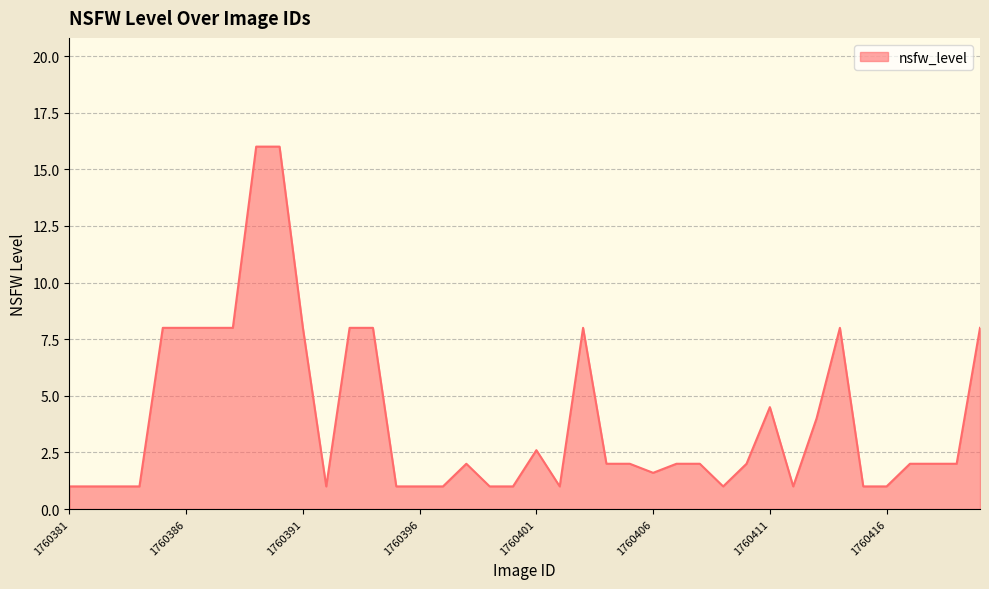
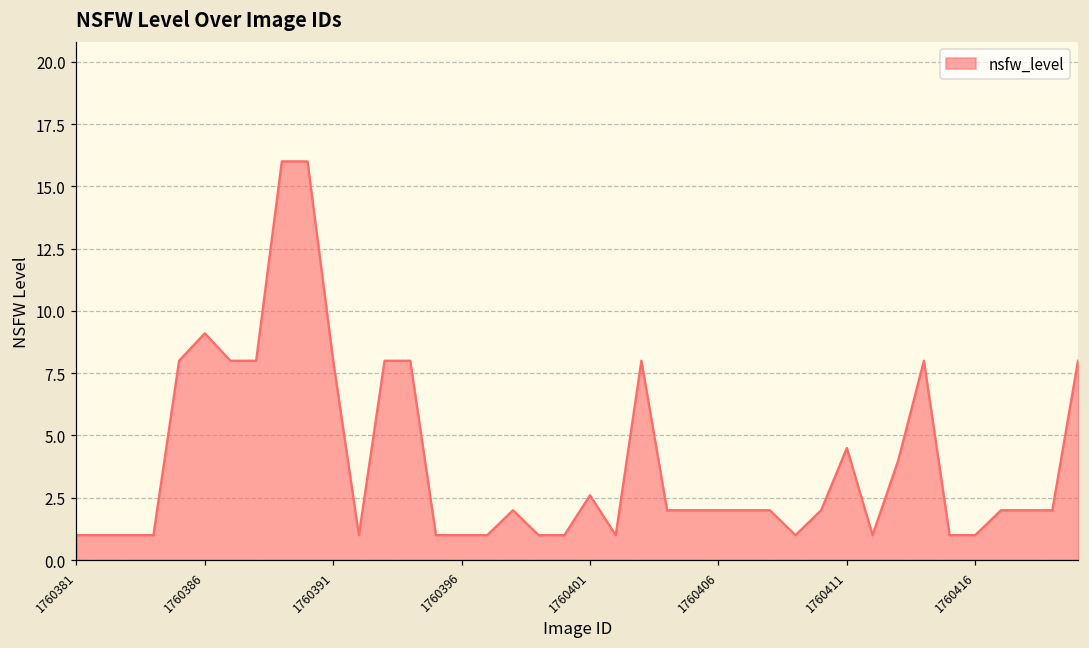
1760386: 8.0 -> 9.1
1760406: 1.6 -> 2.0
